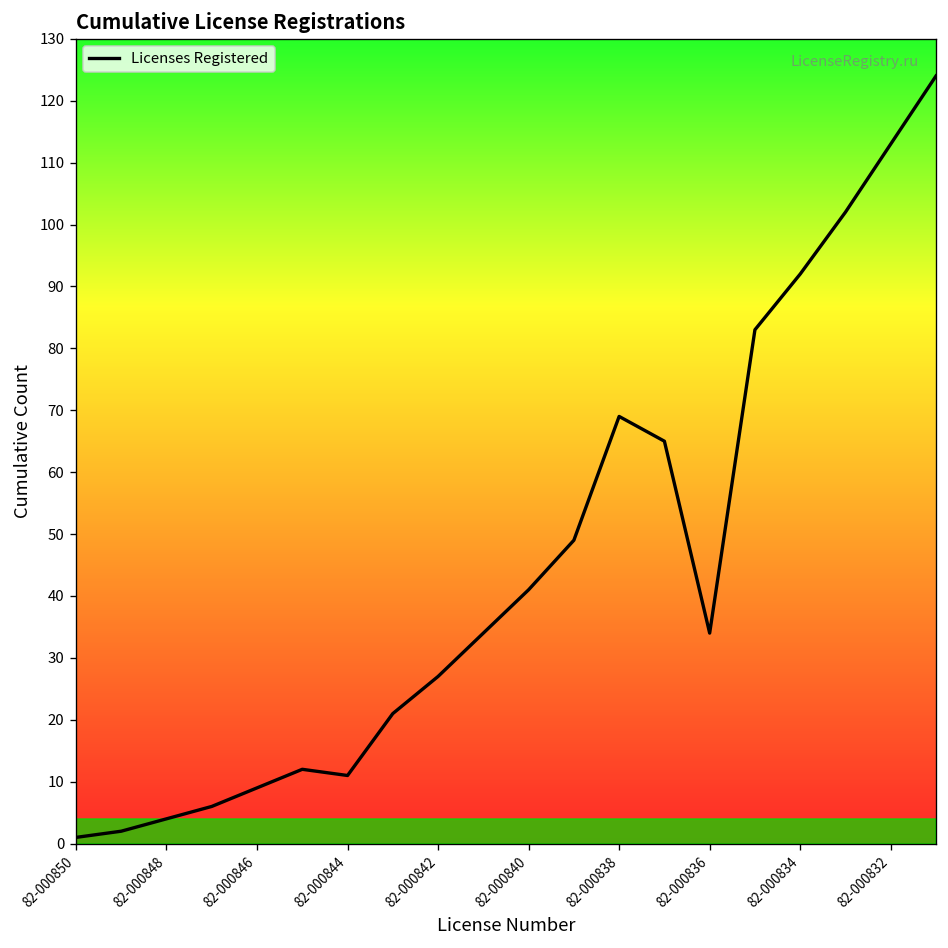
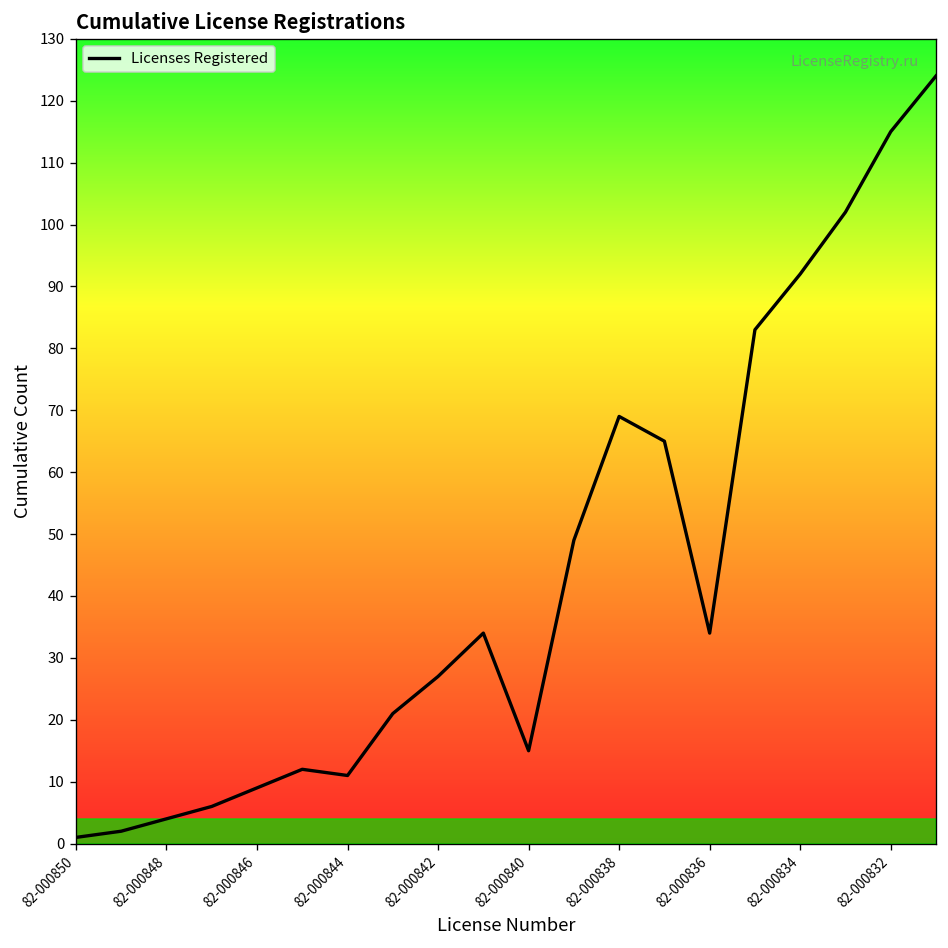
82-000840: 41 -> 15
82-000832: 113 -> 115
